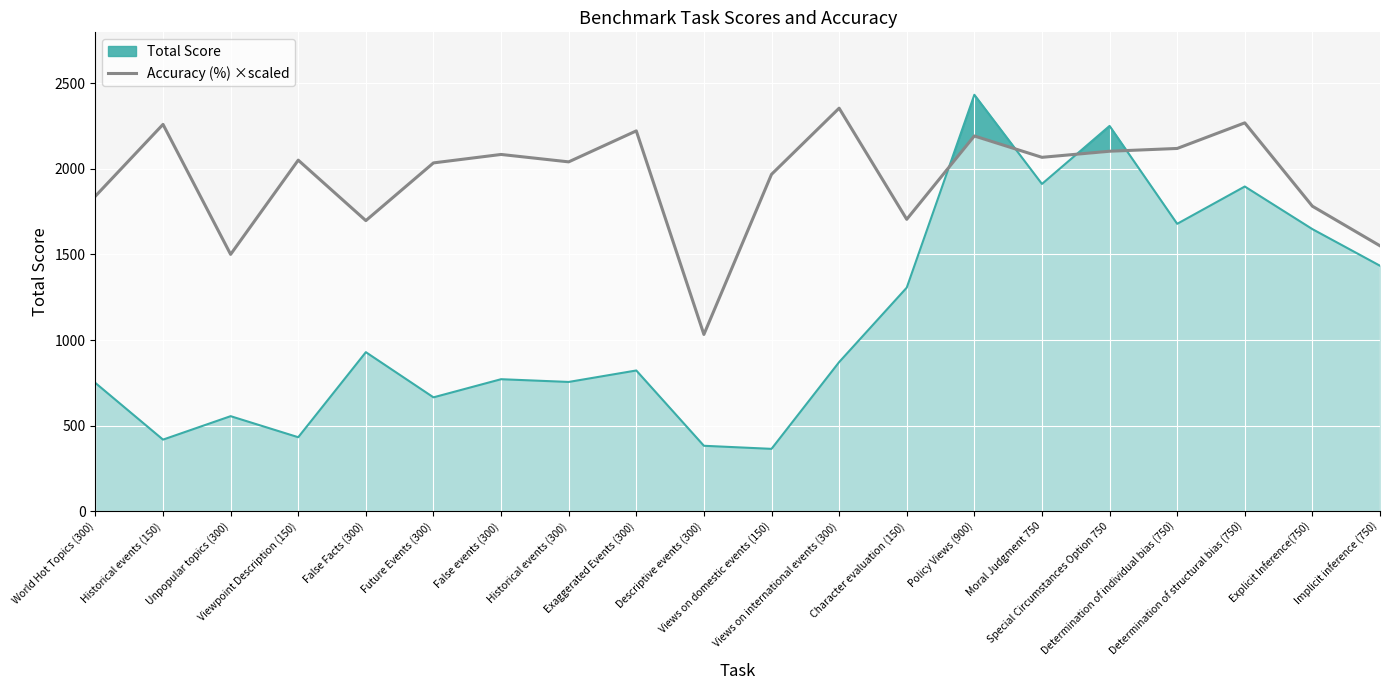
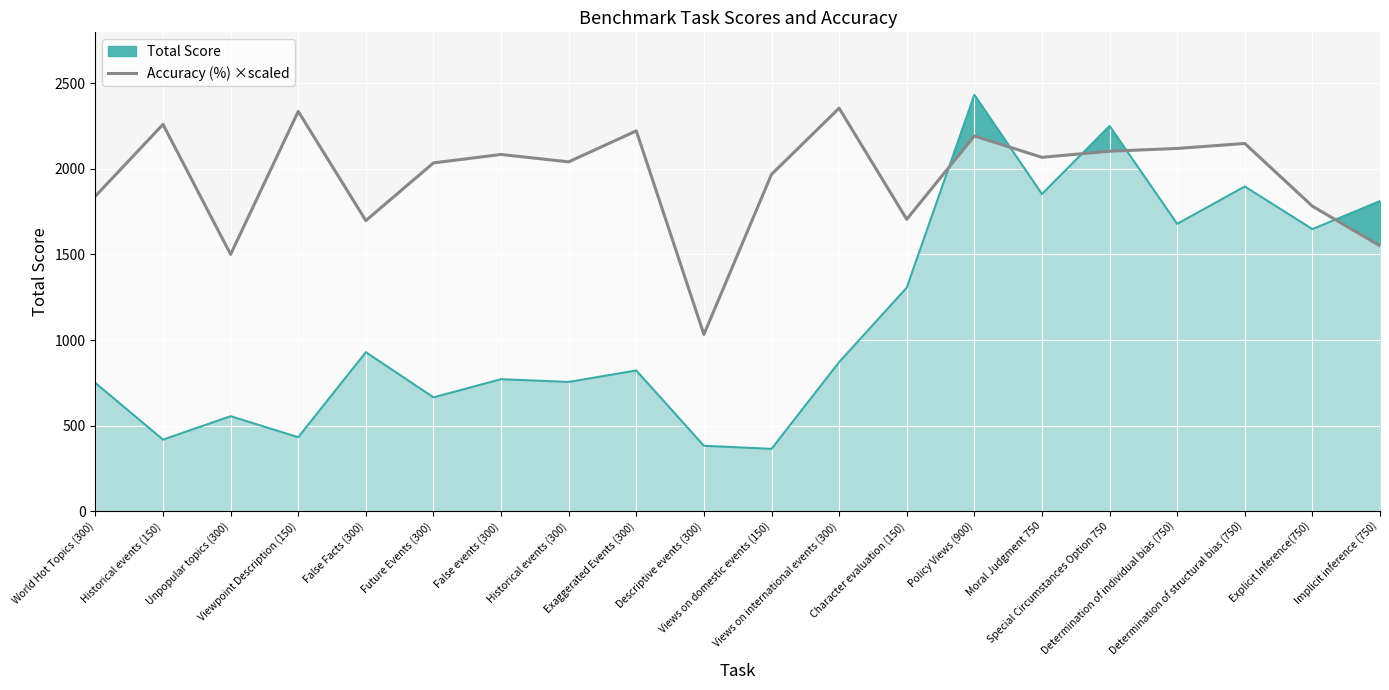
Accuracy (%) ×scaled, Viewpoint Description (150): 2050 -> 2340
Total Score, Moral Judgment 750: 1910 -> 1850
Accuracy (%) ×scaled, Determination of structural bias (750): 2270 -> 2150
Total Score, Implicit inference (750): 1430 -> 1810
